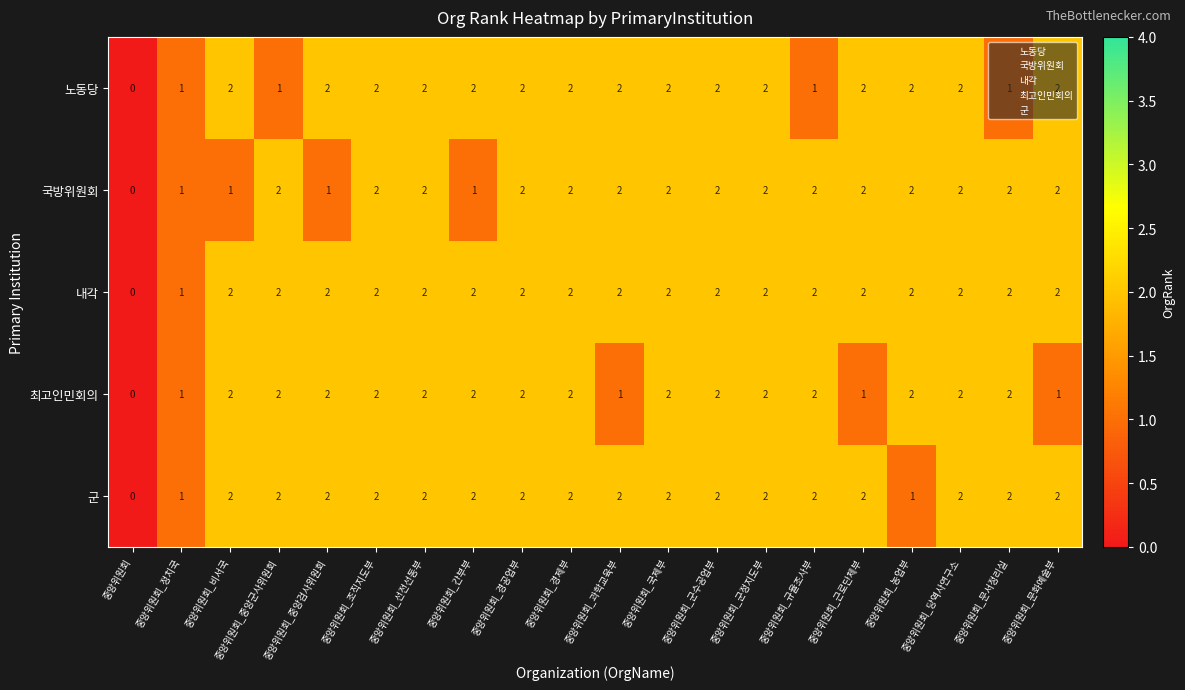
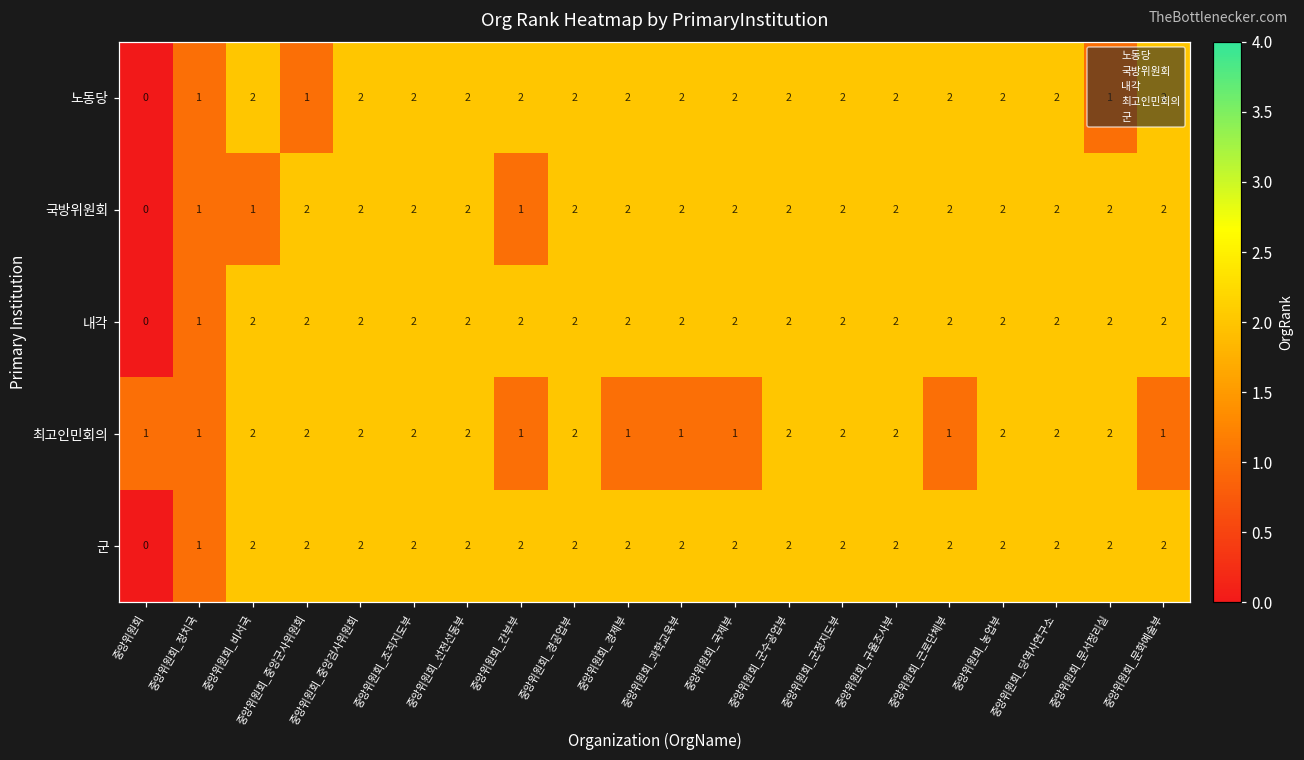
노동당, 중앙위원회_규율조사부: 1 -> 2
국방위원회, 중앙위원회_중앙검사위원회: 1 -> 2
최고인민회의, 중앙위원회: 0 -> 1
최고인민회의, 중앙위원회_간부부: 2 -> 1
최고인민회의, 중앙위원회_경제부: 2 -> 1
최고인민회의, 중앙위원회_국제부: 2 -> 1
군, 중앙위원회_농업부: 1 -> 2
